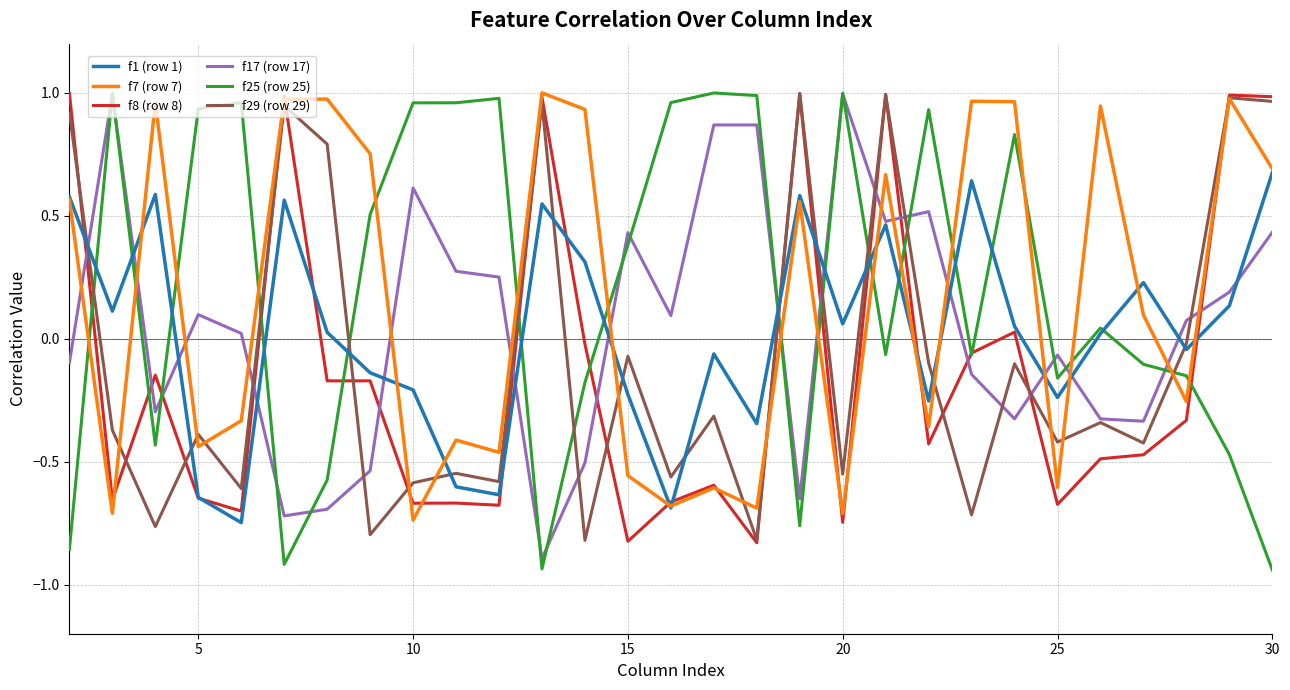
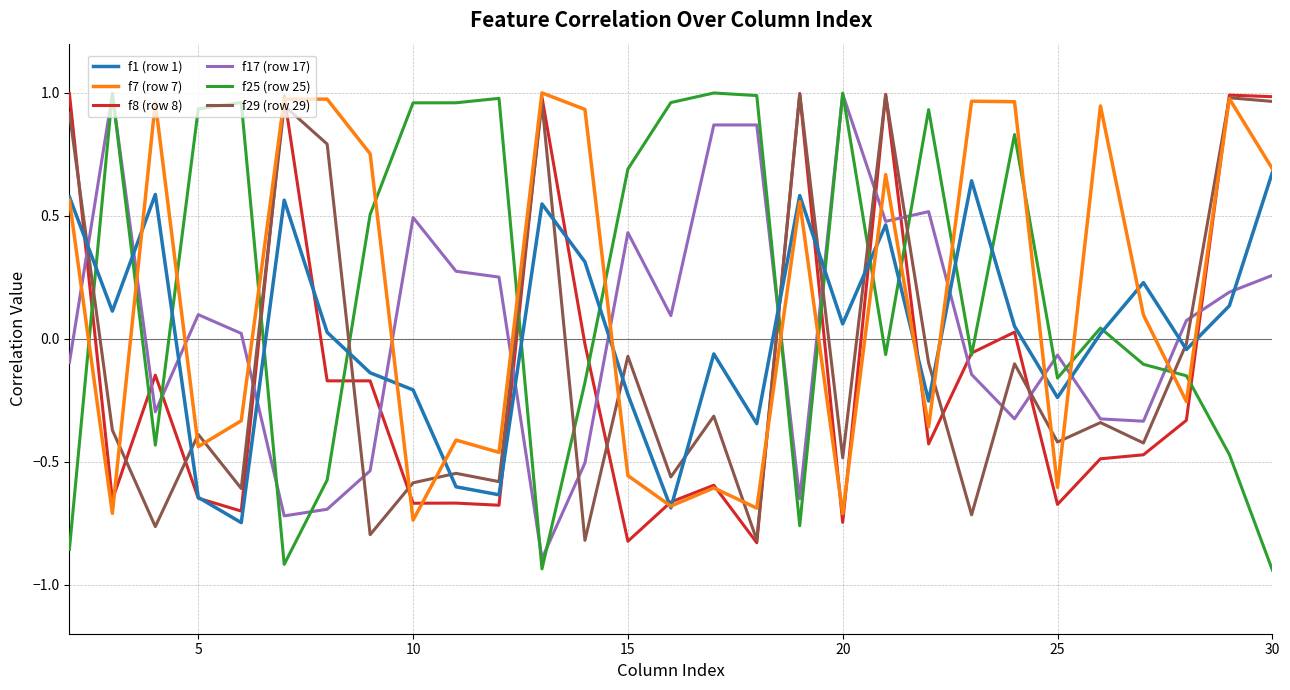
f17 (row 17), 10: 0.61 -> 0.49
f25 (row 25), 15: 0.38 -> 0.69
f29 (row 29), 20: -0.55 -> -0.48
f17 (row 17), 30: 0.43 -> 0.26
